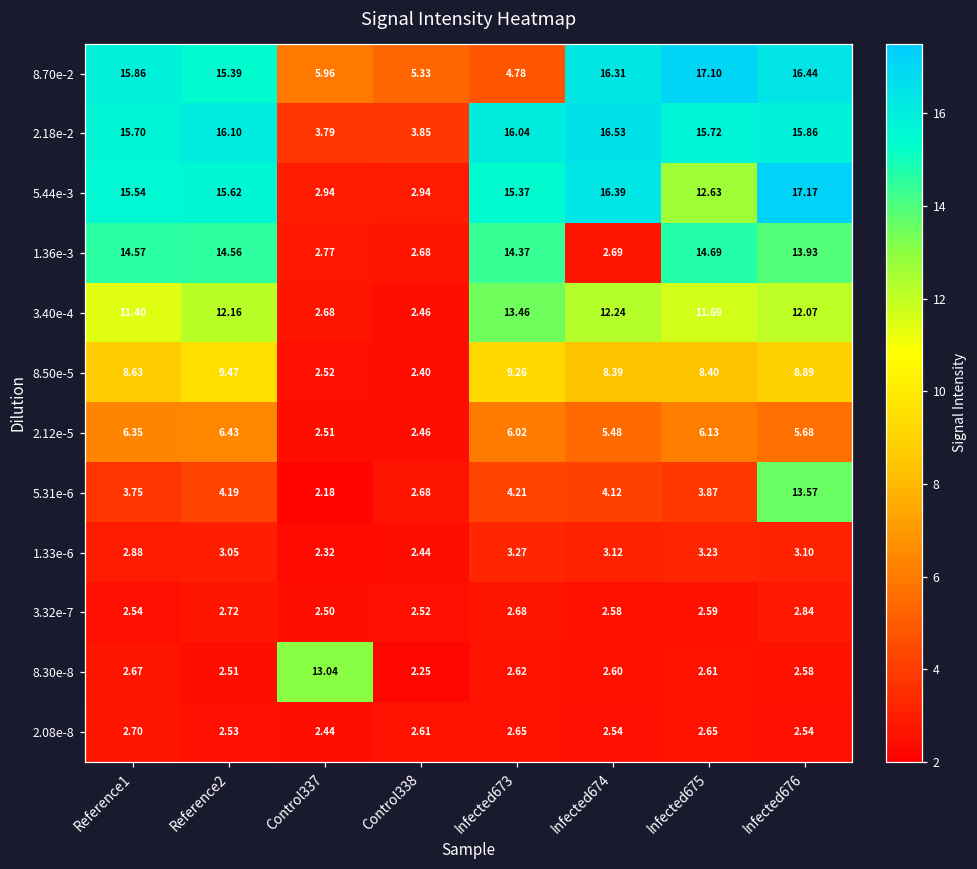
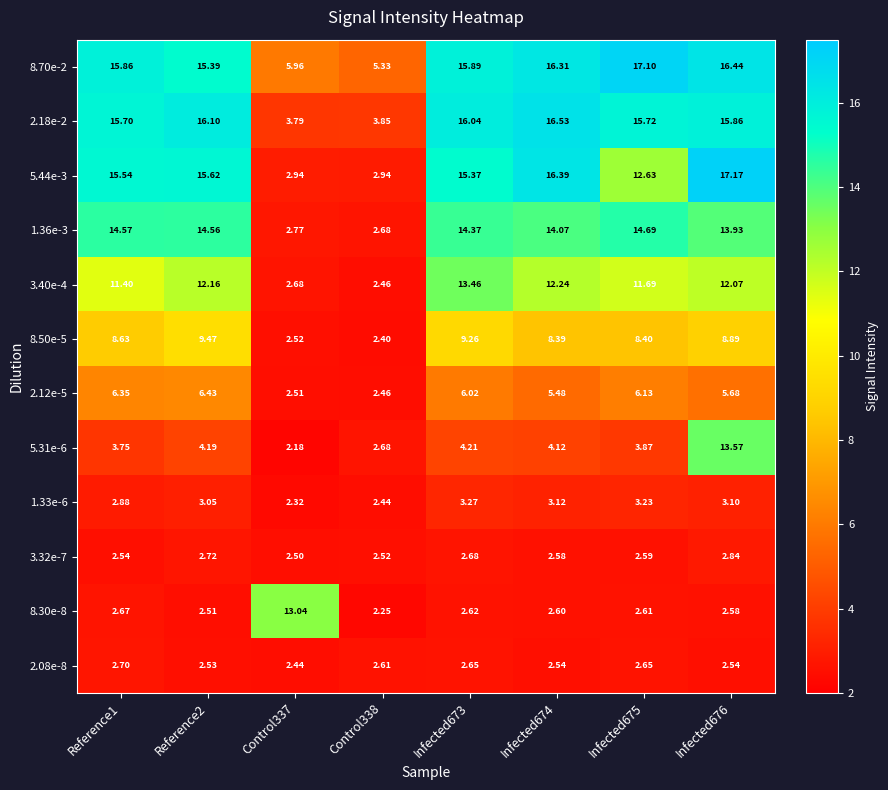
8.70e-2, Infected673: 4.78 -> 15.89
1.36e-3, Infected674: 2.69 -> 14.07
